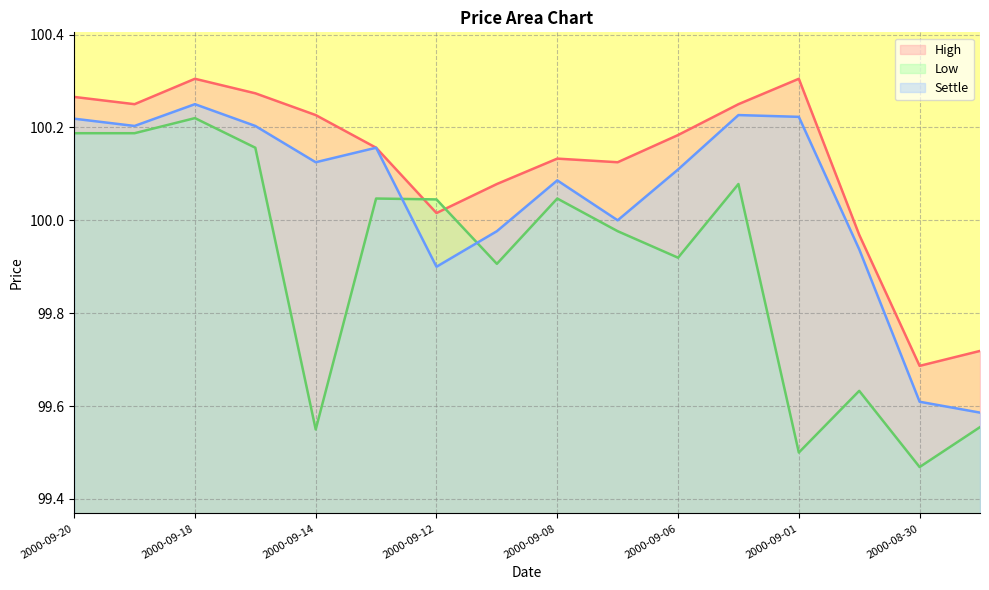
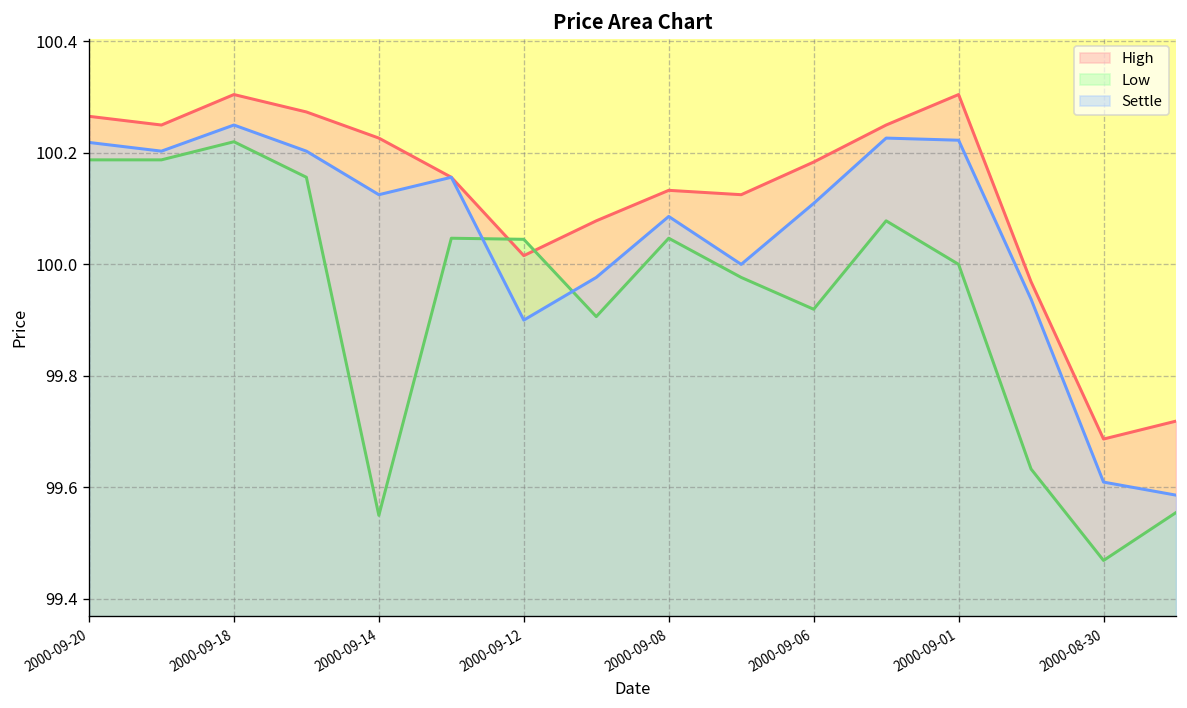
Low, 2000-09-01: 99.5 -> 100.0
